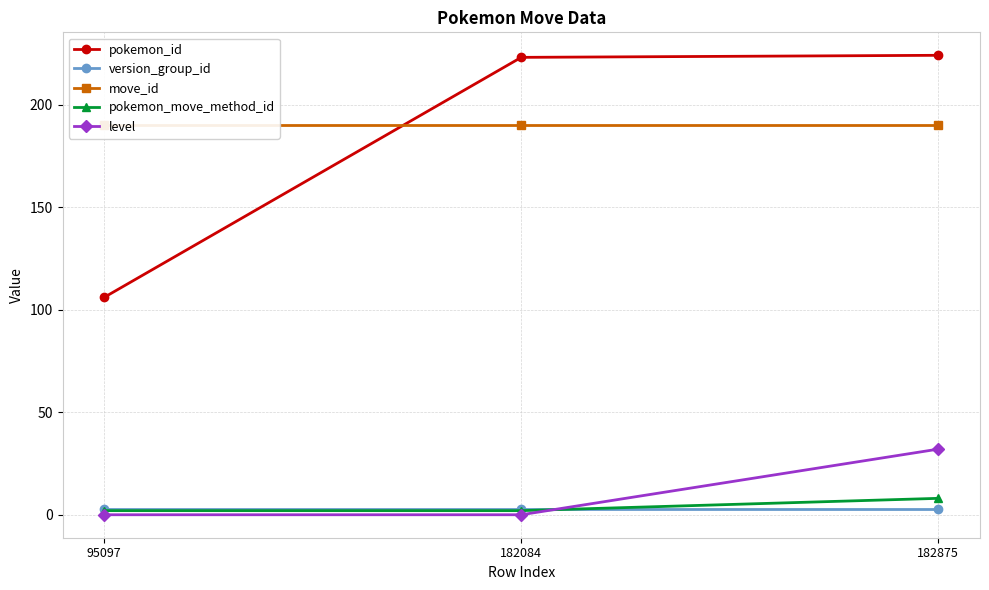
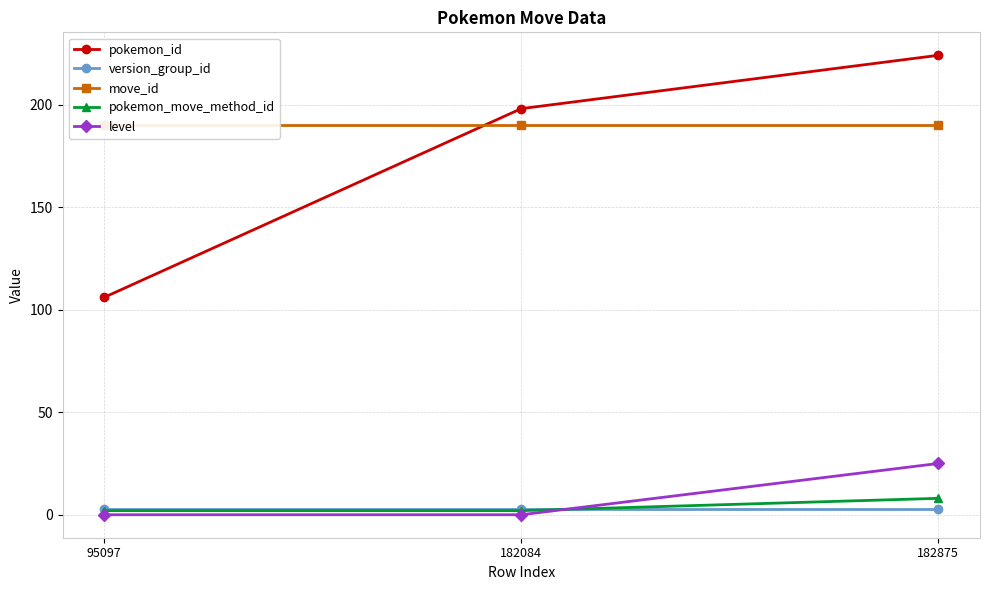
pokemon_id, 182084: 223 -> 198
level, 182875: 32 -> 25
